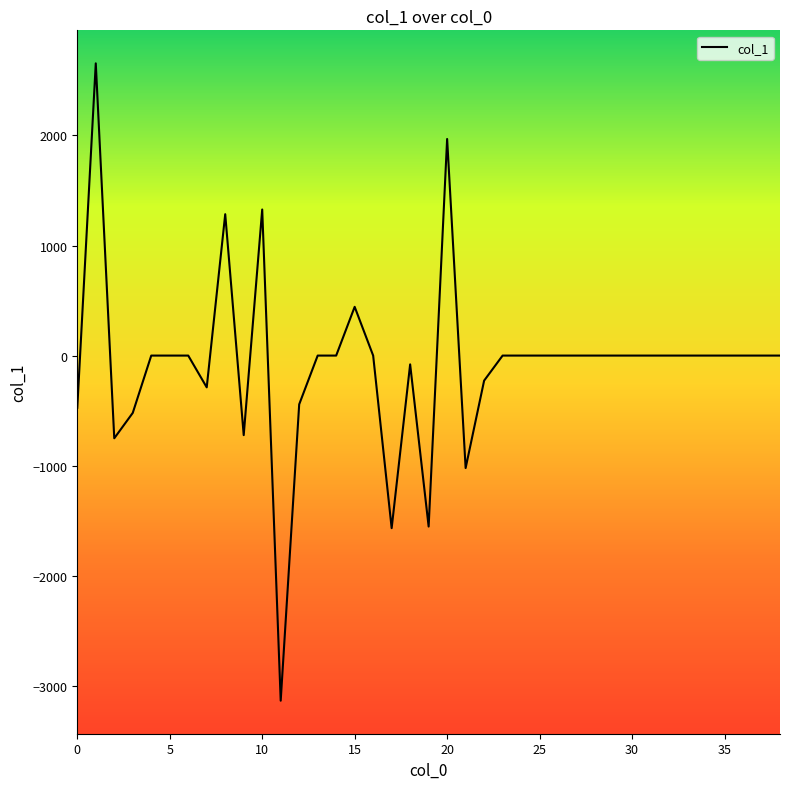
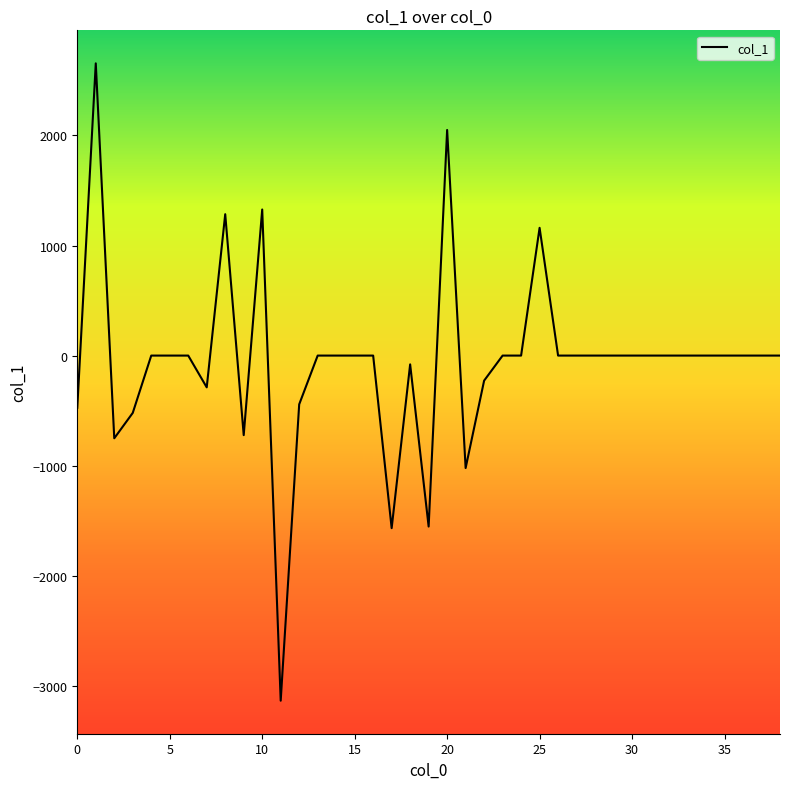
15: 440 -> 0
20: 1970 -> 2050
25: 0 -> 1160
